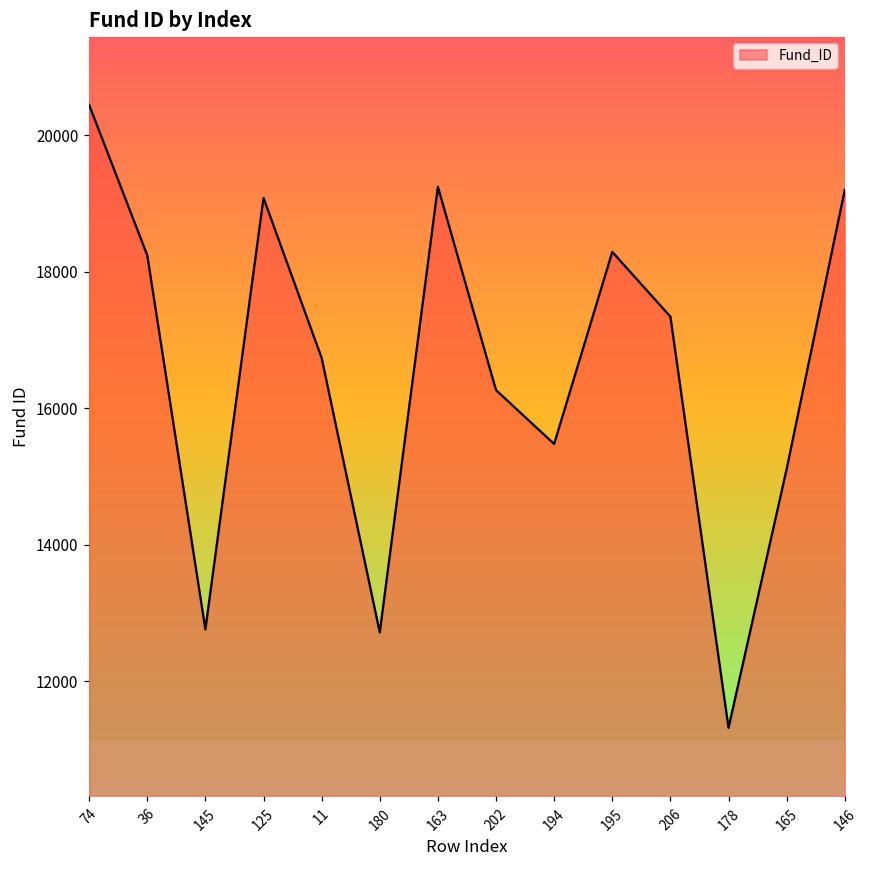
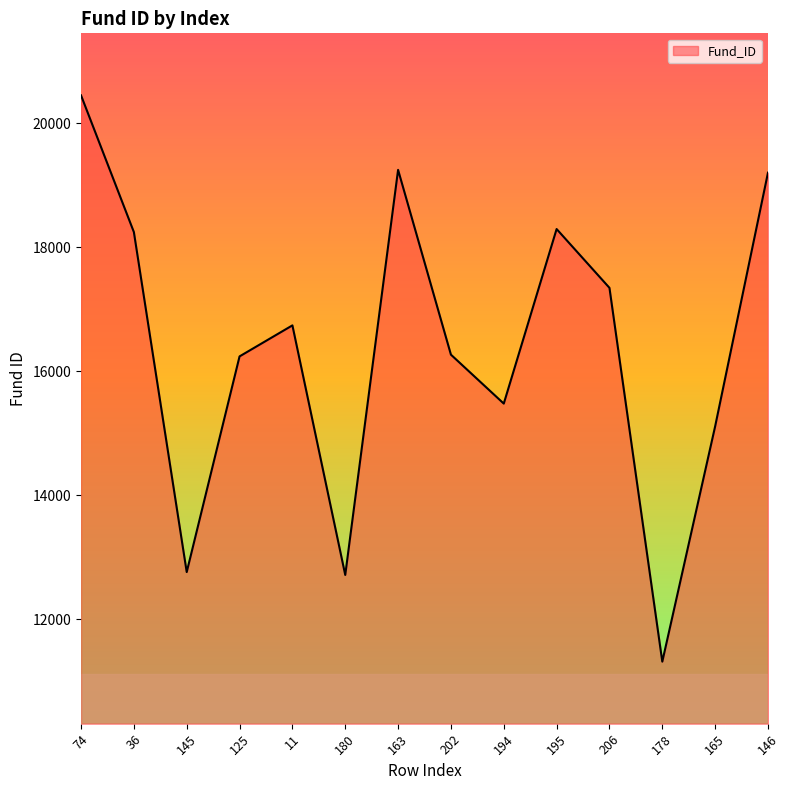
125: 19100 -> 16200
